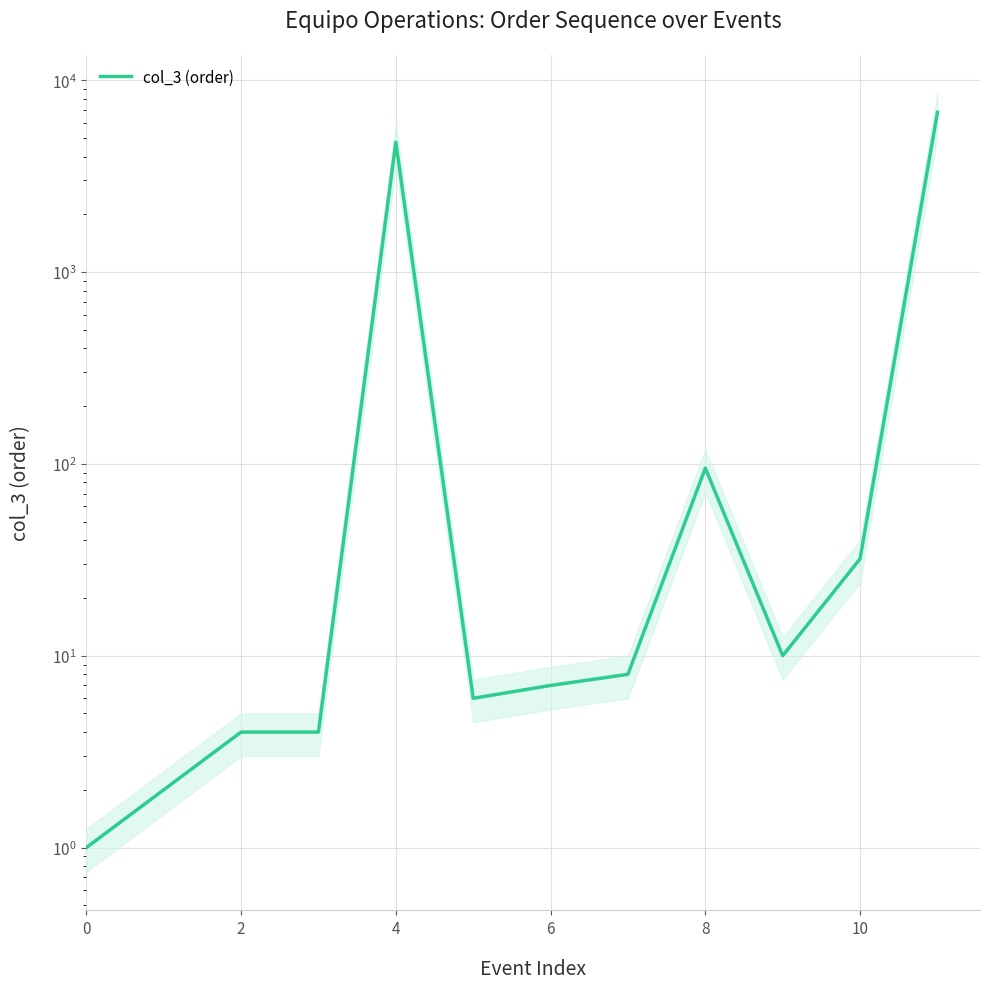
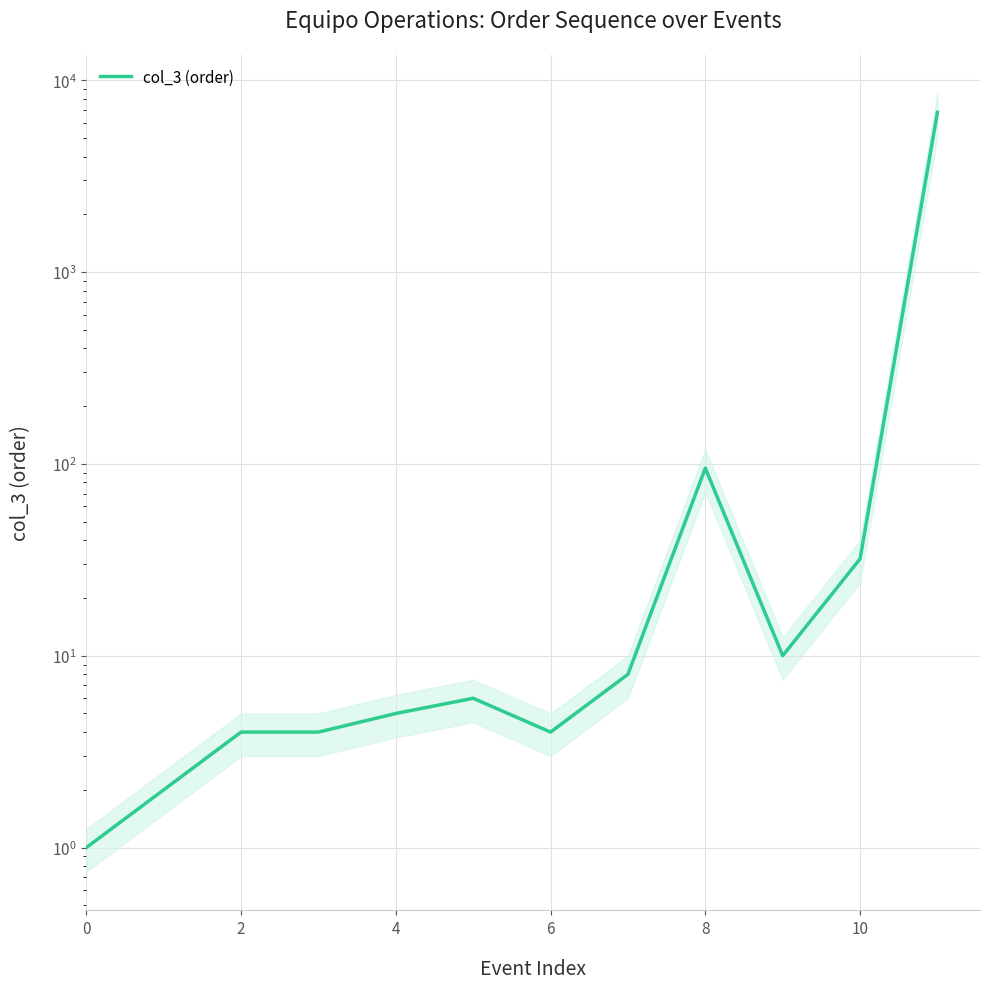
col_3 (order), 4: 4800 -> 5
col_3 (order), 6: 7 -> 4
